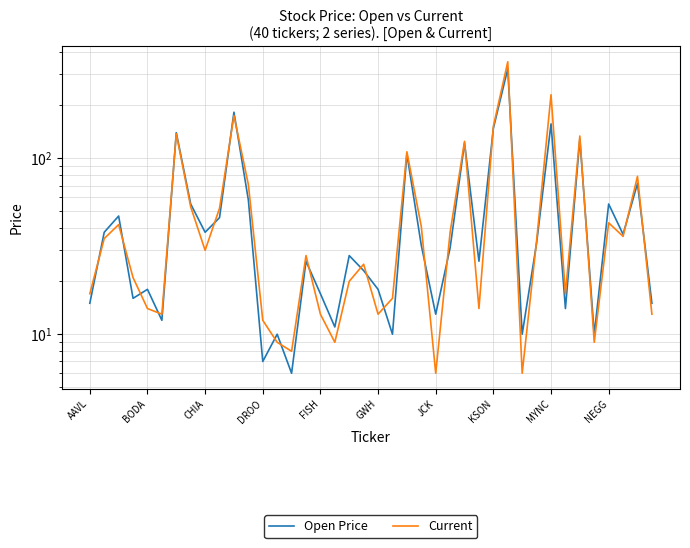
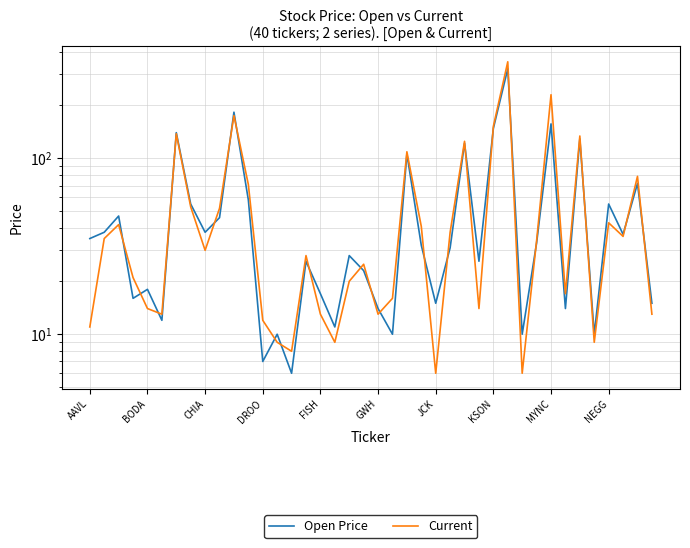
Open Price, AAVL: 15 -> 35
Current, AAVL: 17 -> 11
Open Price, GWH: 18 -> 14
Open Price, JCK: 13 -> 15
